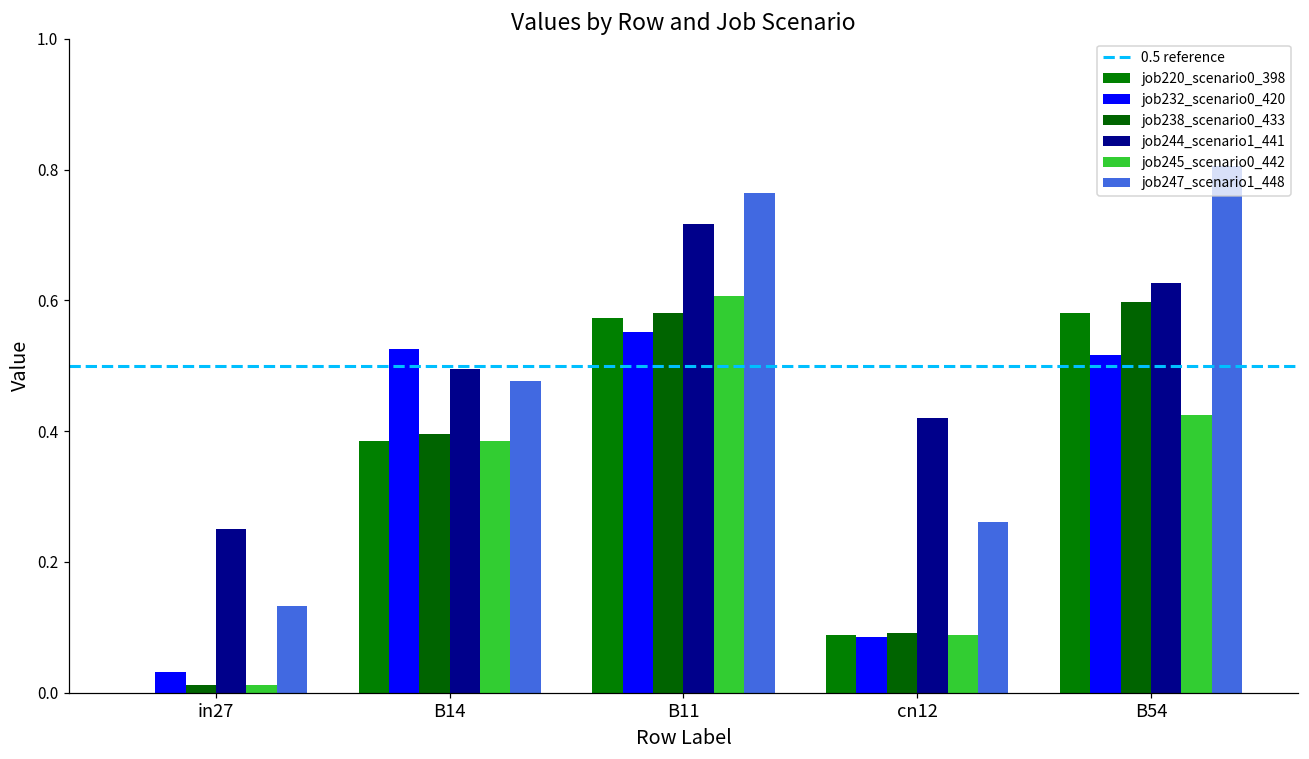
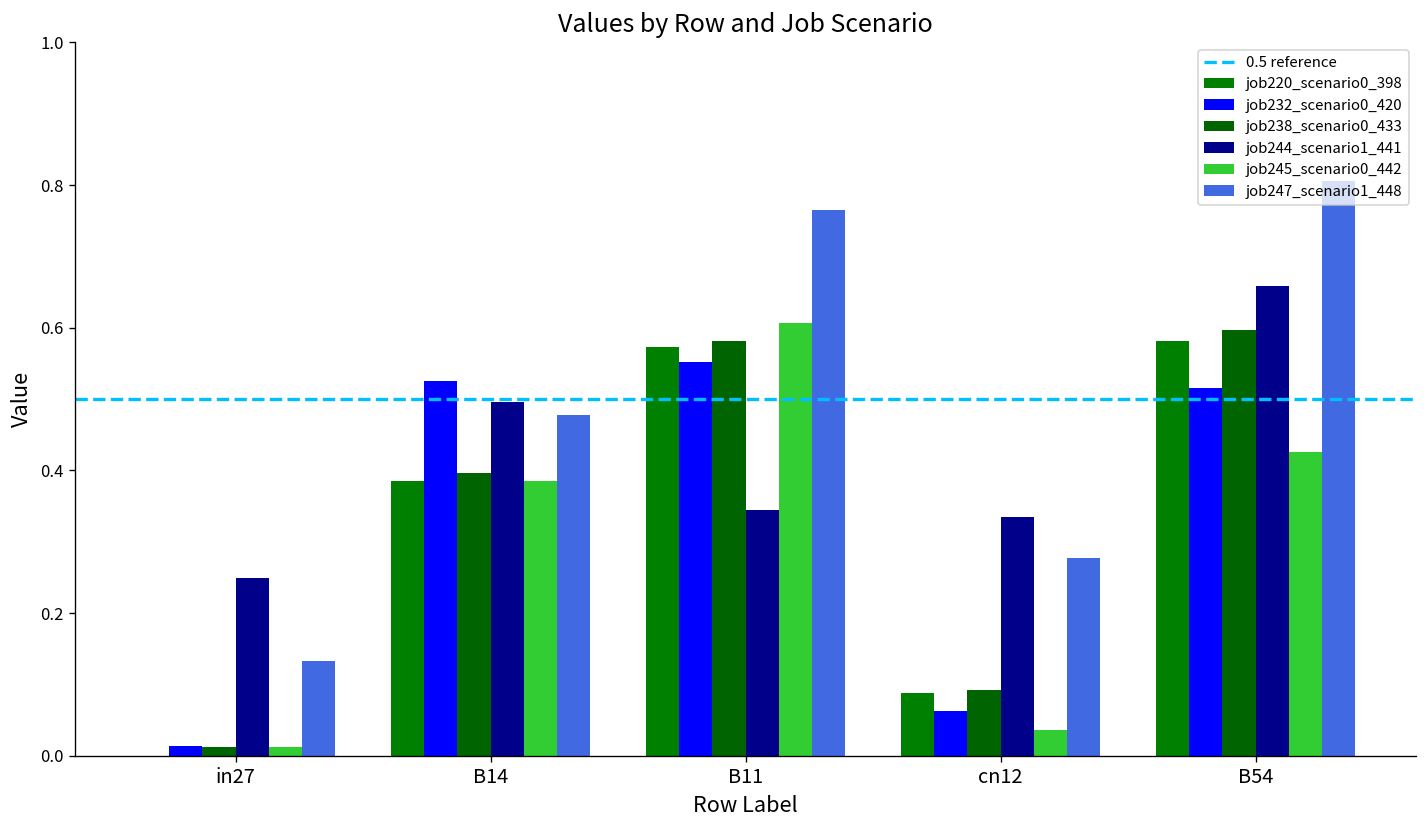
job232_scenario0_420, in27: 0.03 -> 0.01
job244_scenario1_441, B11: 0.72 -> 0.34
job232_scenario0_420, cn12: 0.09 -> 0.06
job244_scenario1_441, cn12: 0.42 -> 0.33
job245_scenario0_442, cn12: 0.09 -> 0.04
job247_scenario1_448, cn12: 0.26 -> 0.28
job244_scenario1_441, B54: 0.63 -> 0.66
